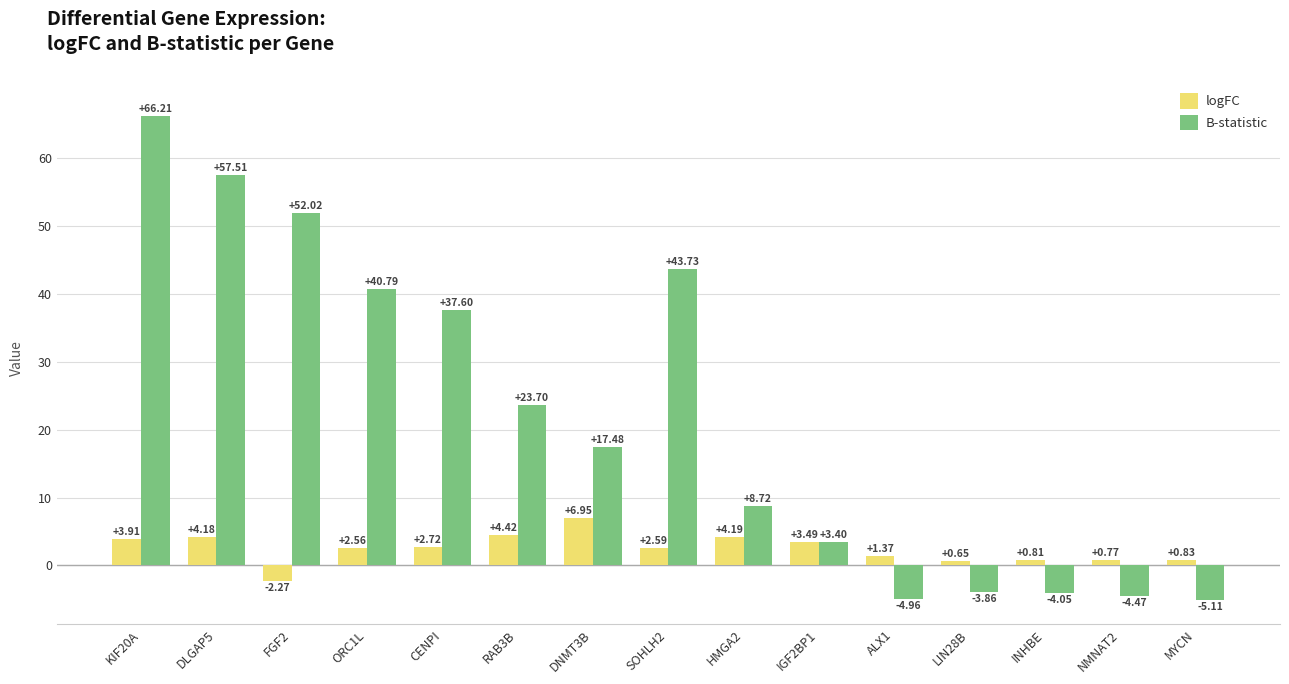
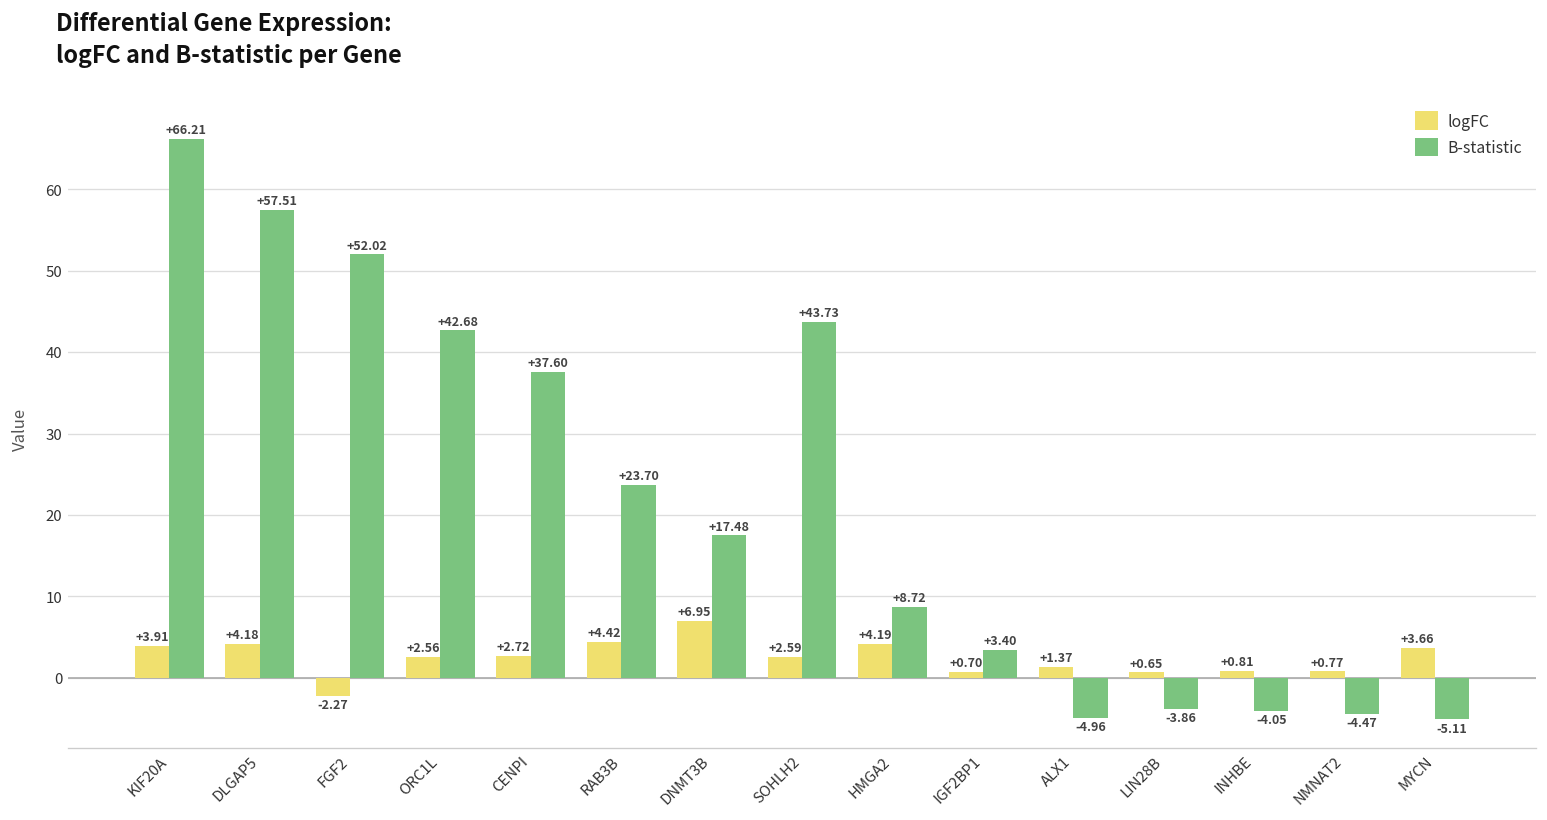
B-statistic, ORC1L: +40.79 -> +42.68
logFC, IGF2BP1: +3.49 -> +0.70
logFC, MYCN: +0.83 -> +3.66
